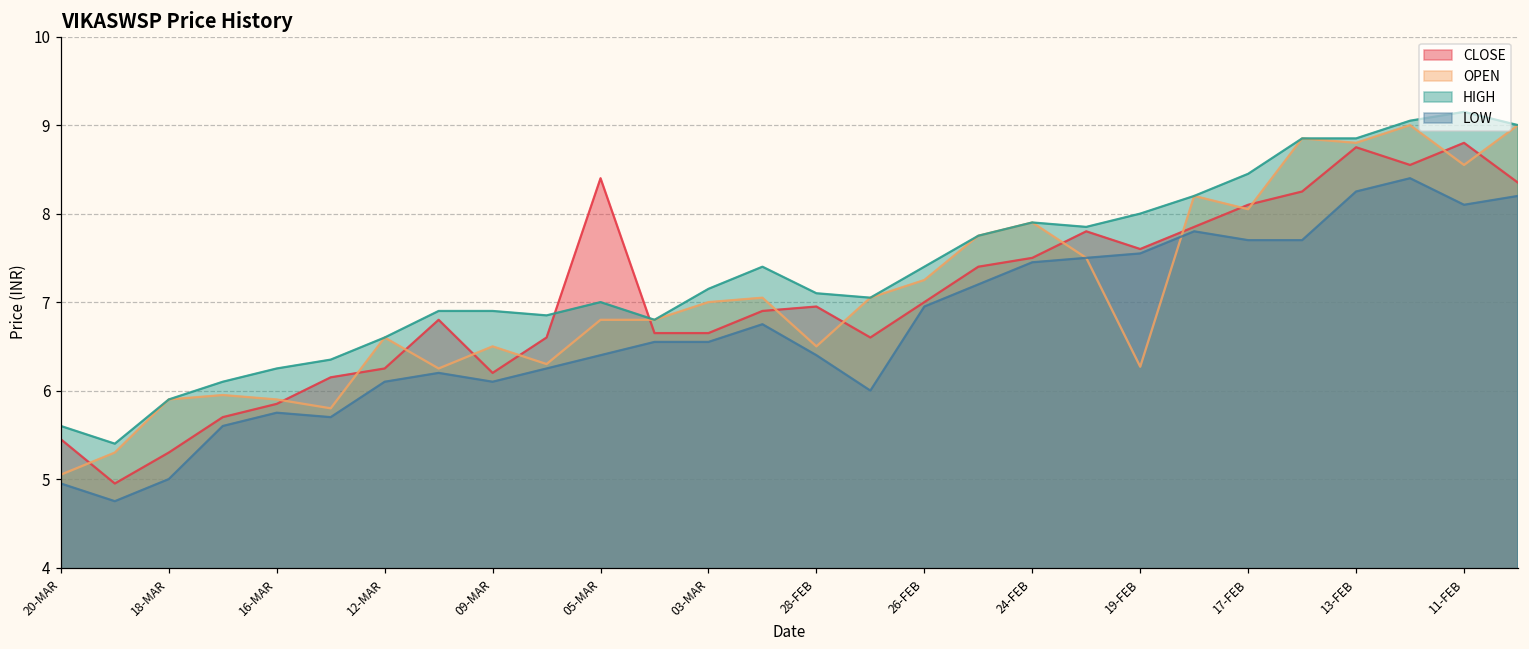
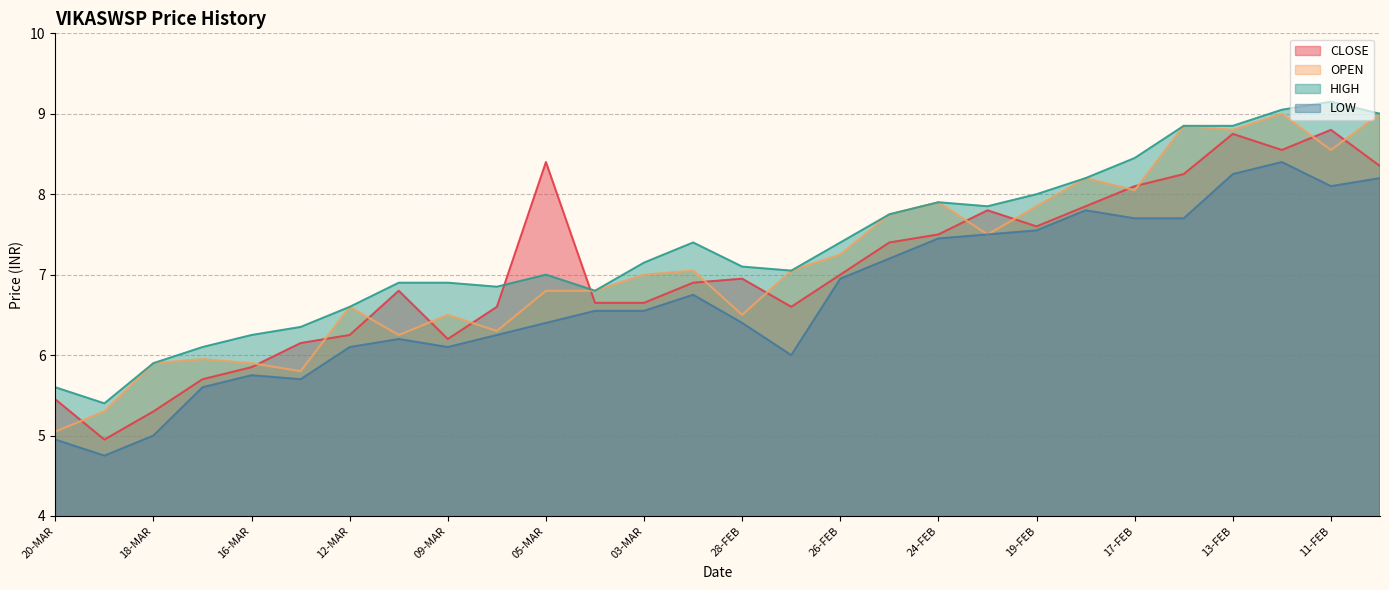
OPEN, 19-FEB: 6.3 -> 7.9
